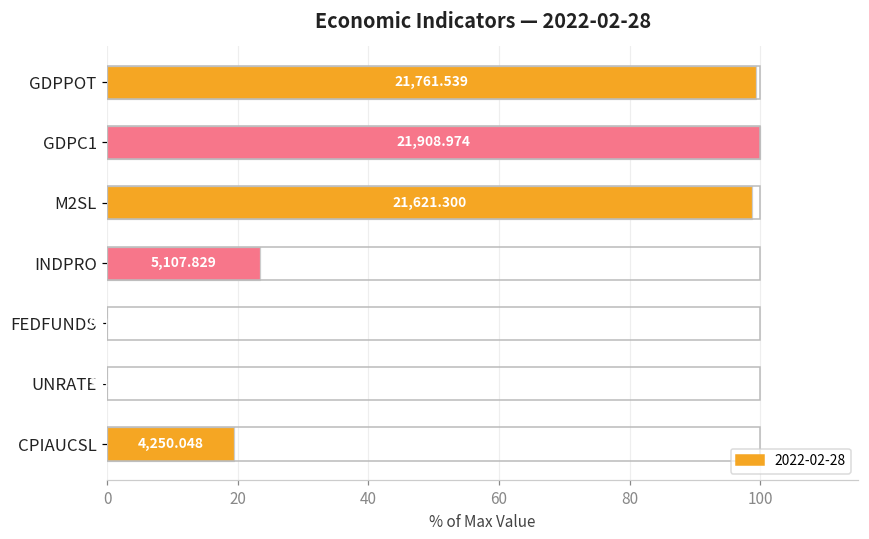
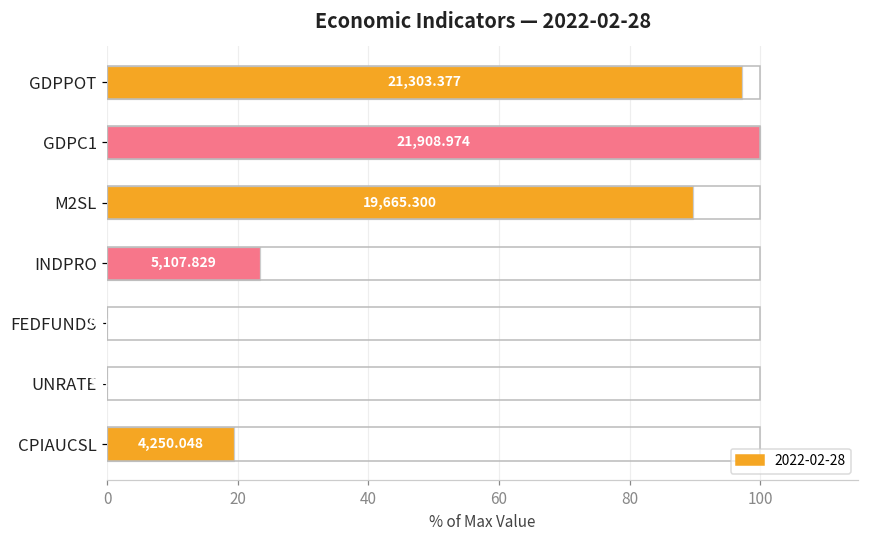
GDPPOT: 21,761.539 -> 21,303.377
M2SL: 21,621.300 -> 19,665.300
